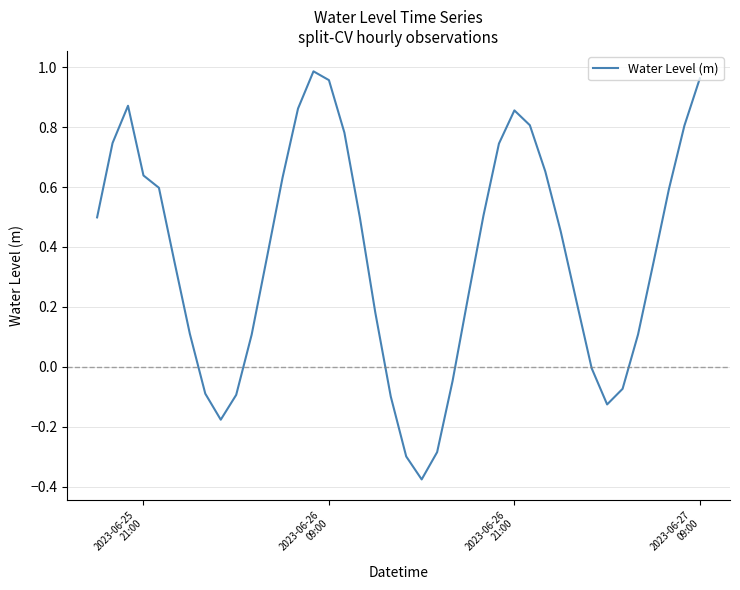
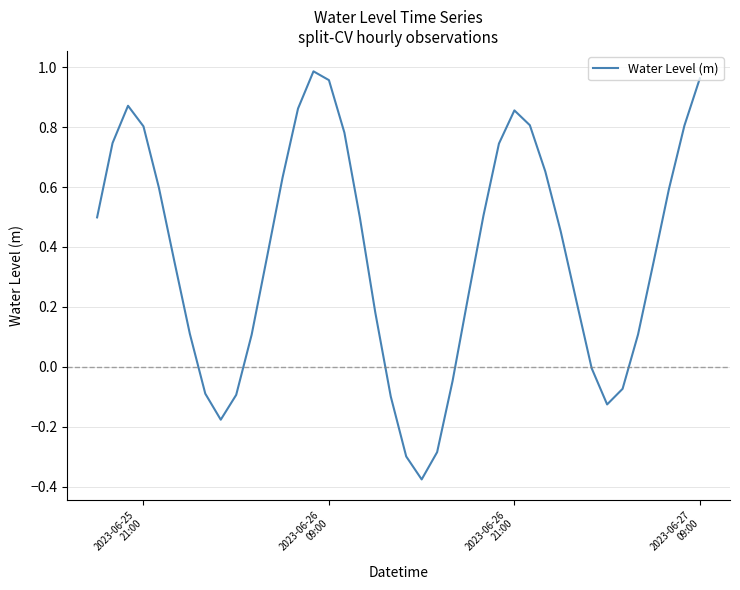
2023-06-25 21:00: 0.64 -> 0.80
